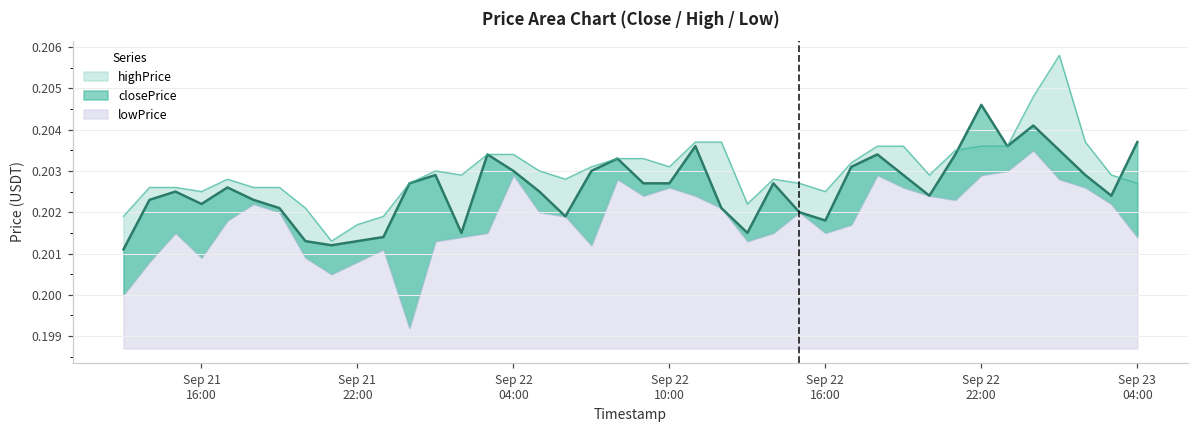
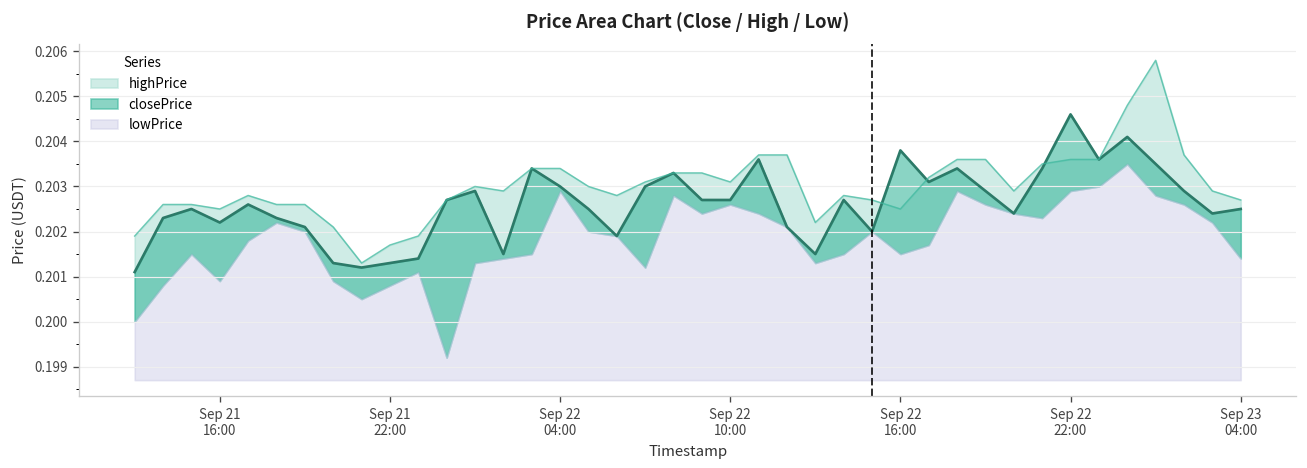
closePrice, Sep 22 16:00: 0.2018 -> 0.2038
closePrice, Sep 23 04:00: 0.2037 -> 0.2025
